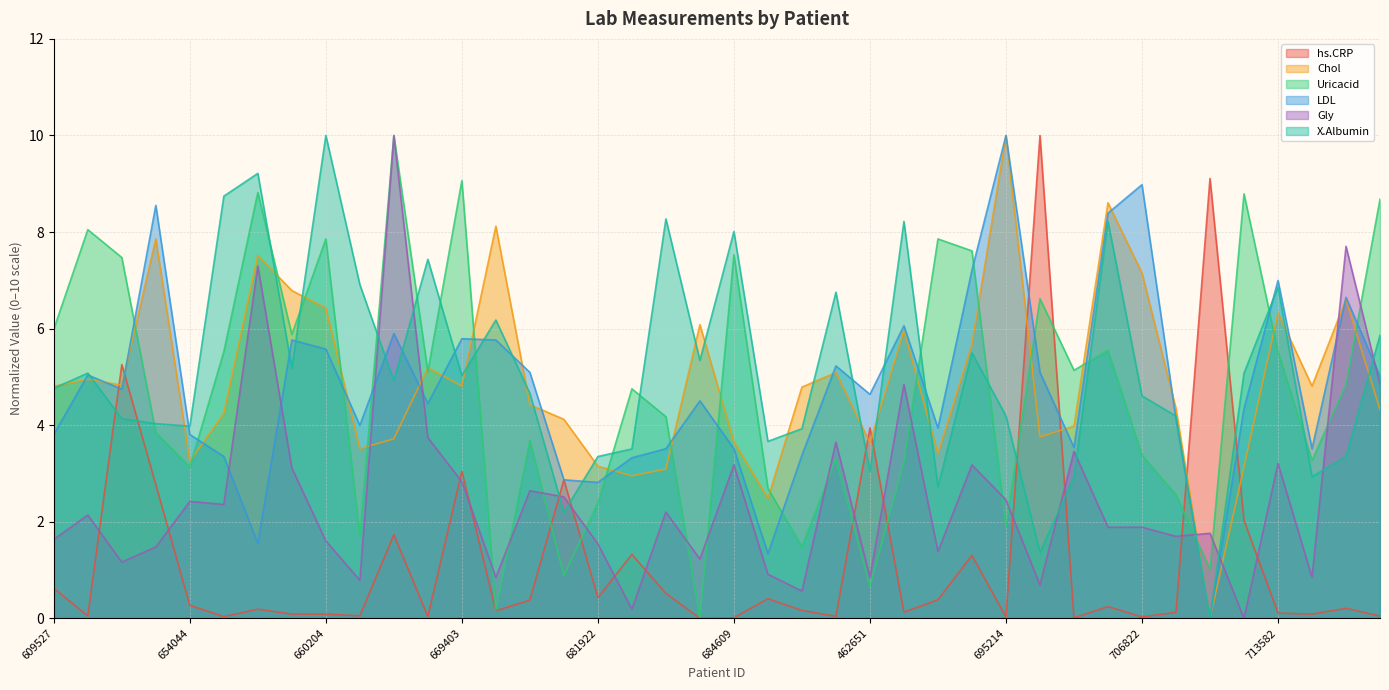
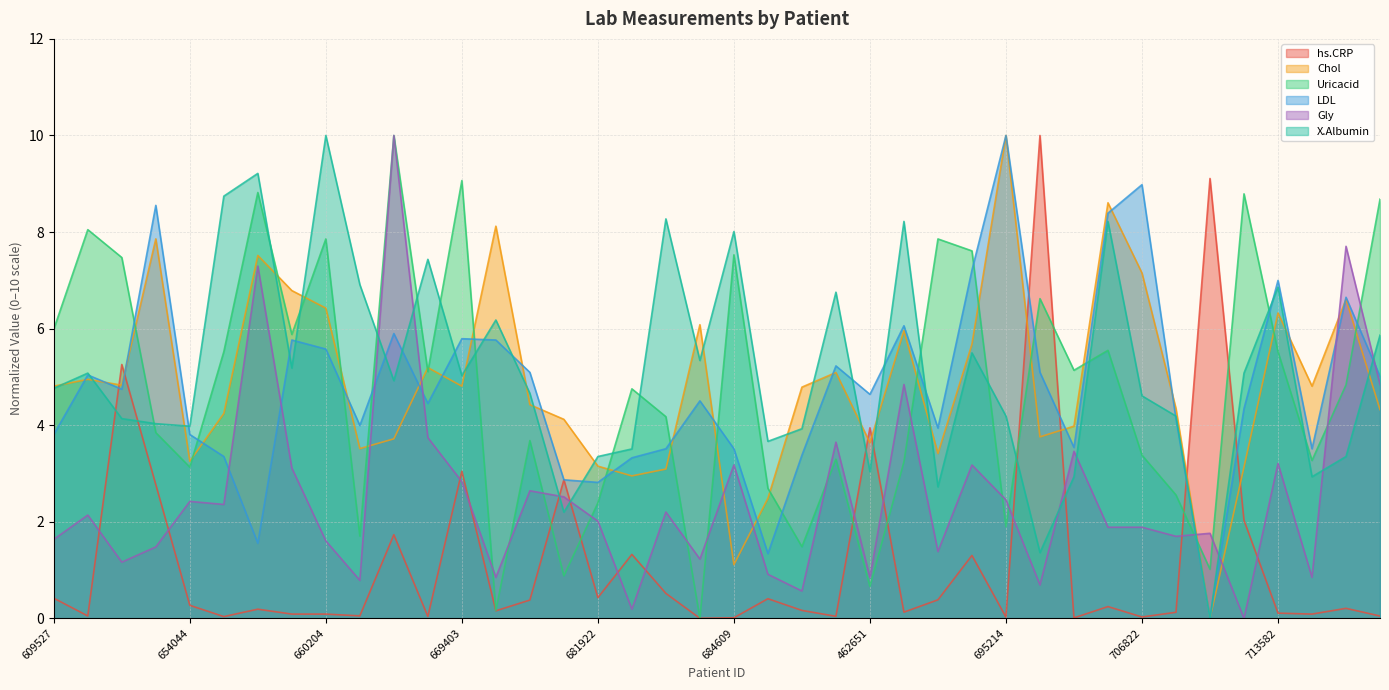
hs.CRP, 609527: 0.6 -> 0.4
Gly, 681922: 1.5 -> 2.0
Chol, 684609: 3.7 -> 1.1
